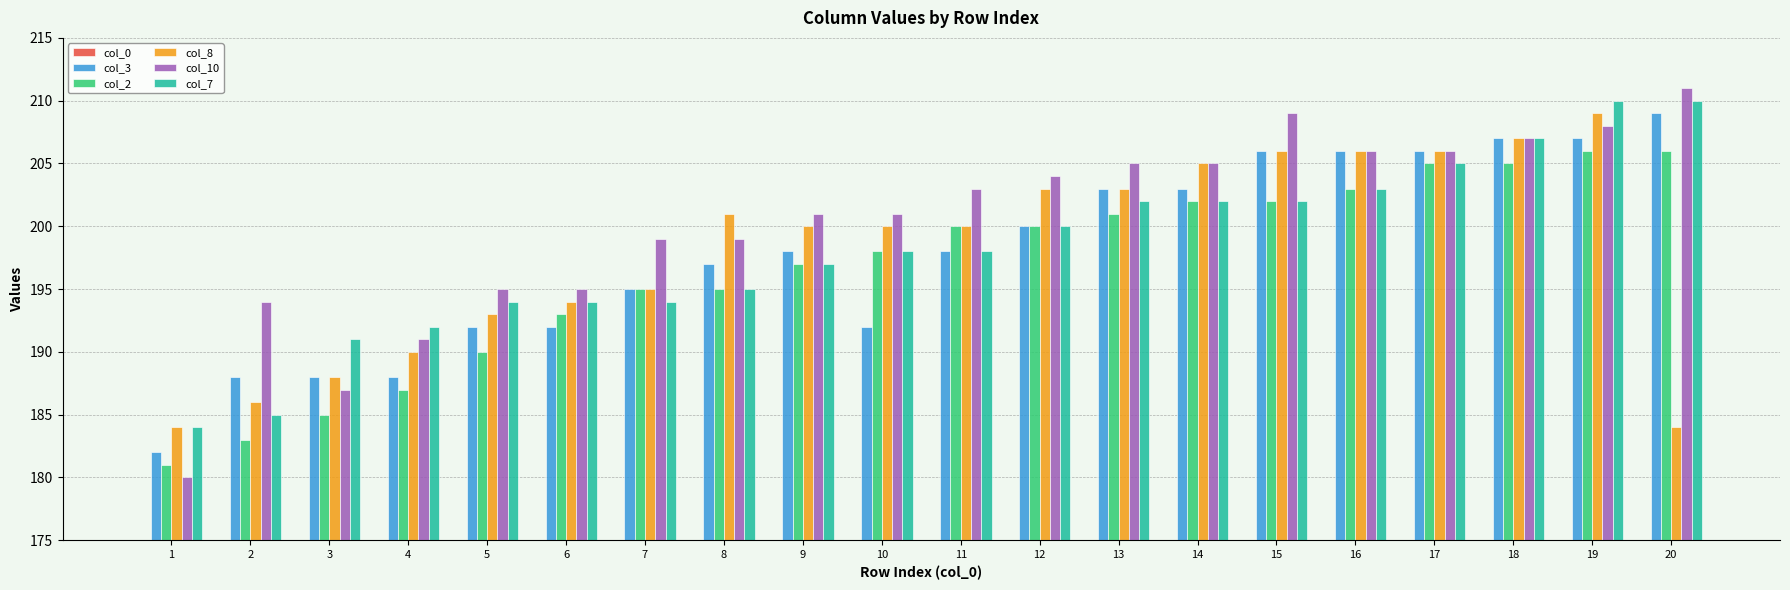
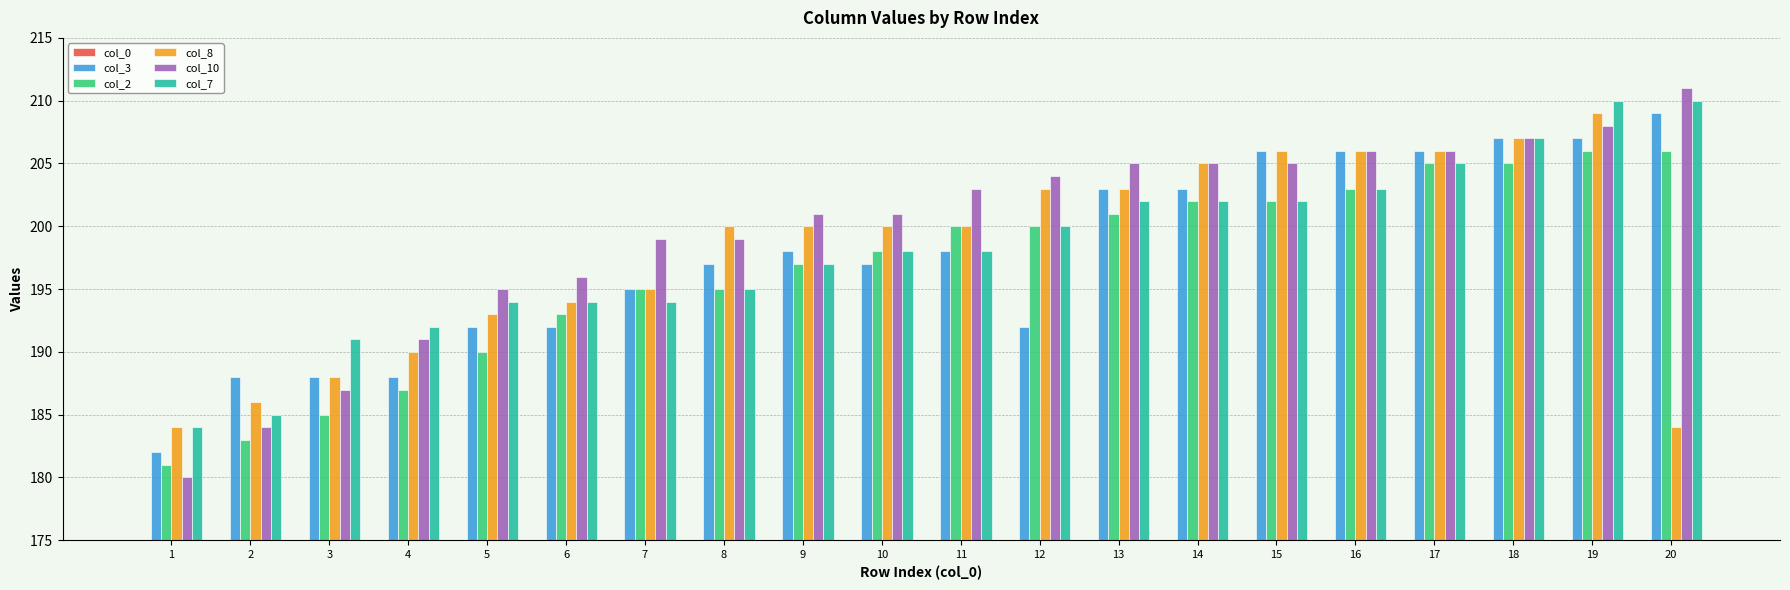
col_10, 2: 194 -> 184
col_10, 6: 195 -> 196
col_8, 8: 201 -> 200
col_3, 10: 192 -> 197
col_3, 12: 200 -> 192
col_10, 15: 209 -> 205
